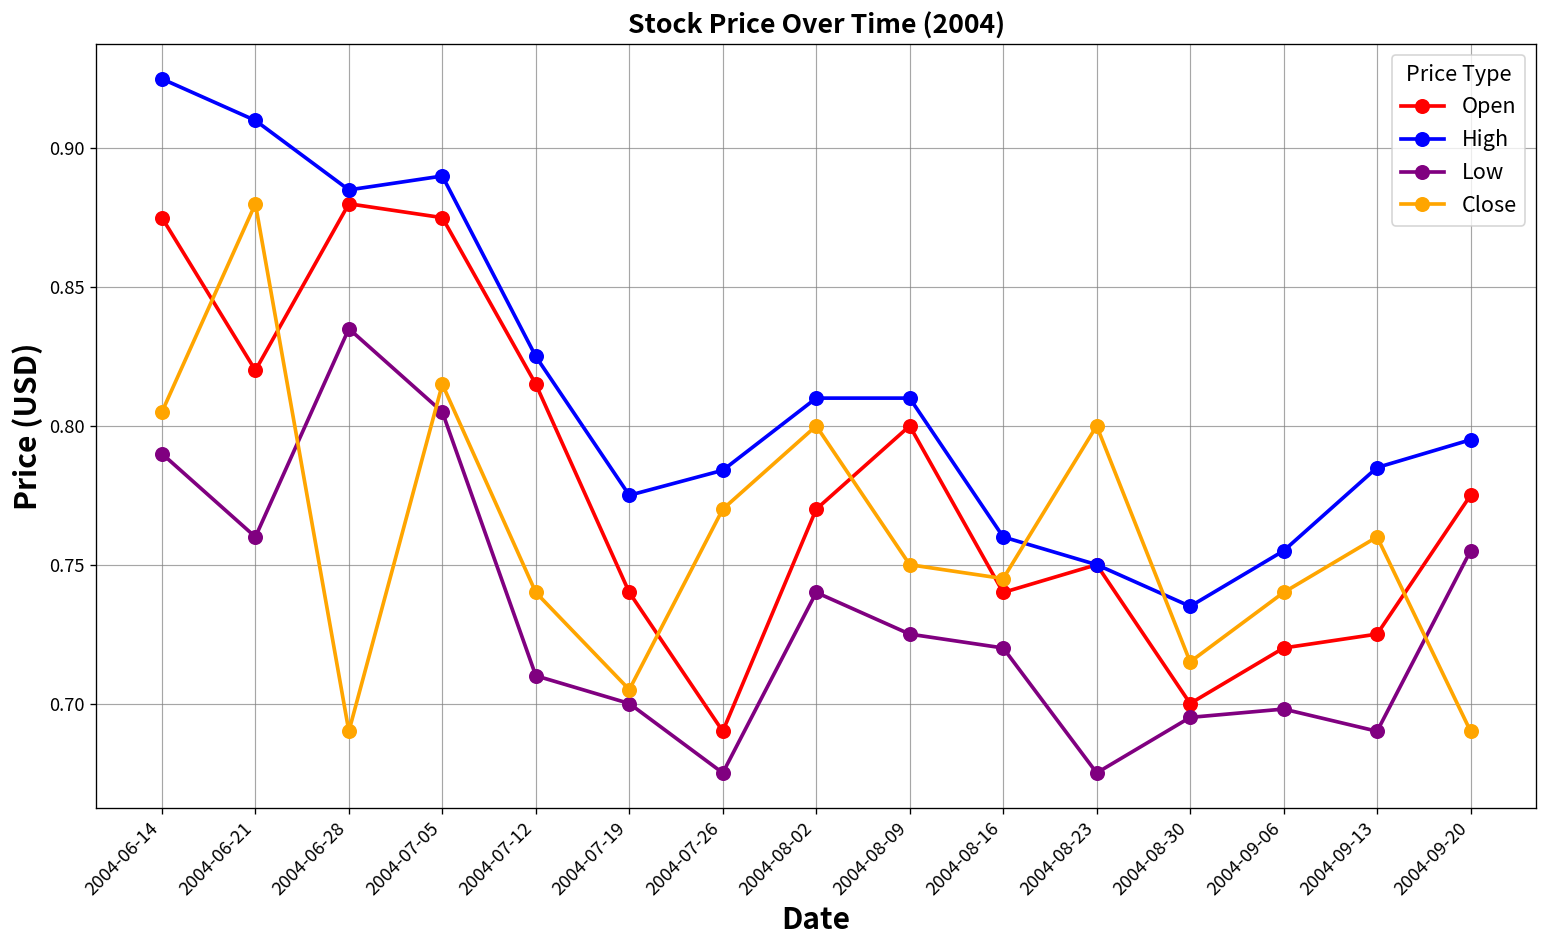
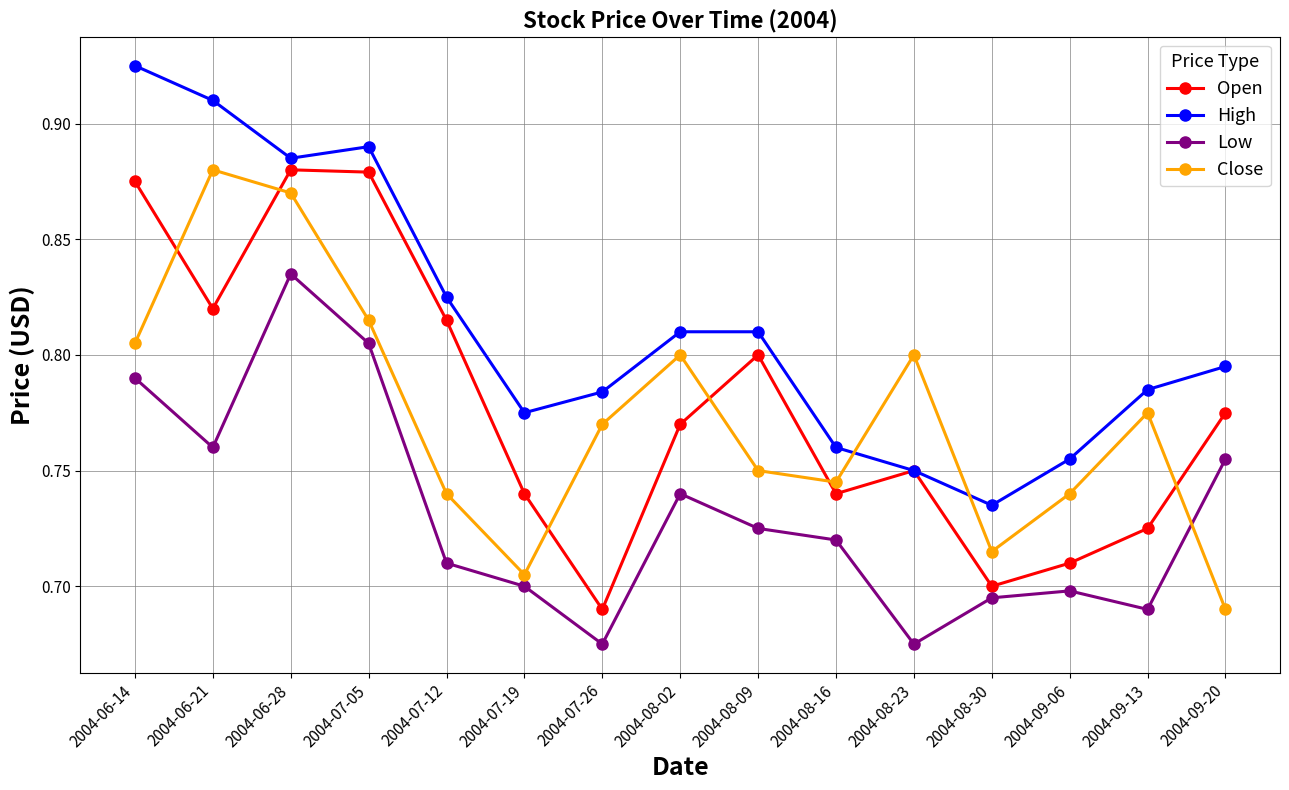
Close, 2004-06-28: 0.69 -> 0.87
Open, 2004-07-05: 0.875 -> 0.879
Open, 2004-09-06: 0.72 -> 0.71
Close, 2004-09-13: 0.760 -> 0.775
